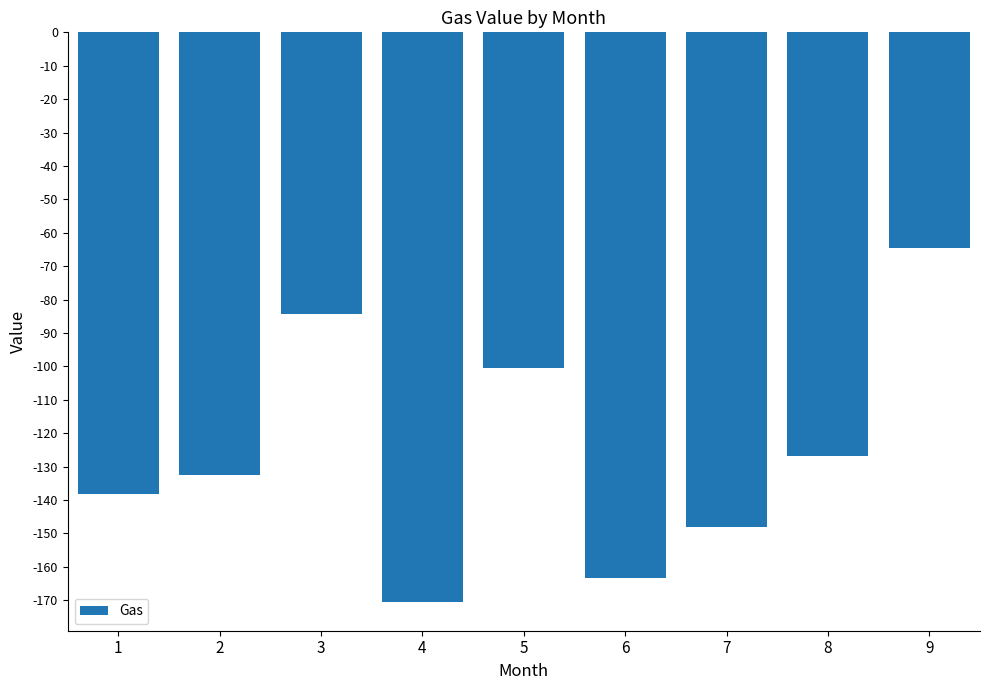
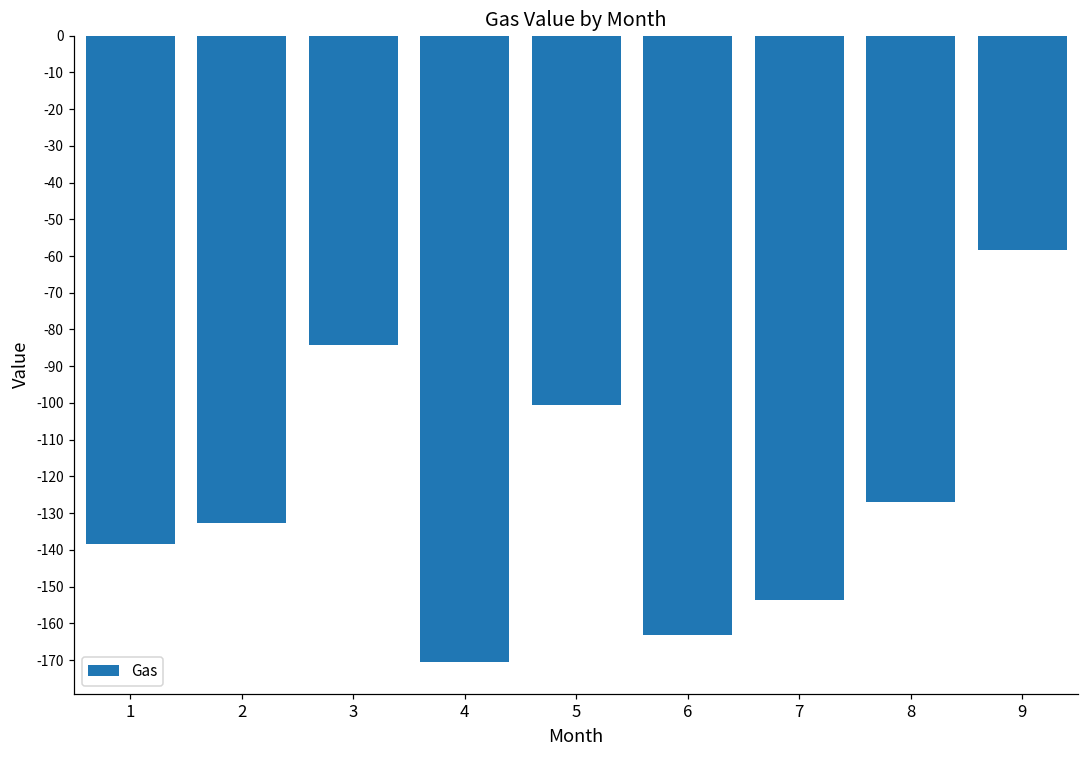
7: -148 -> -154
9: -65 -> -58
